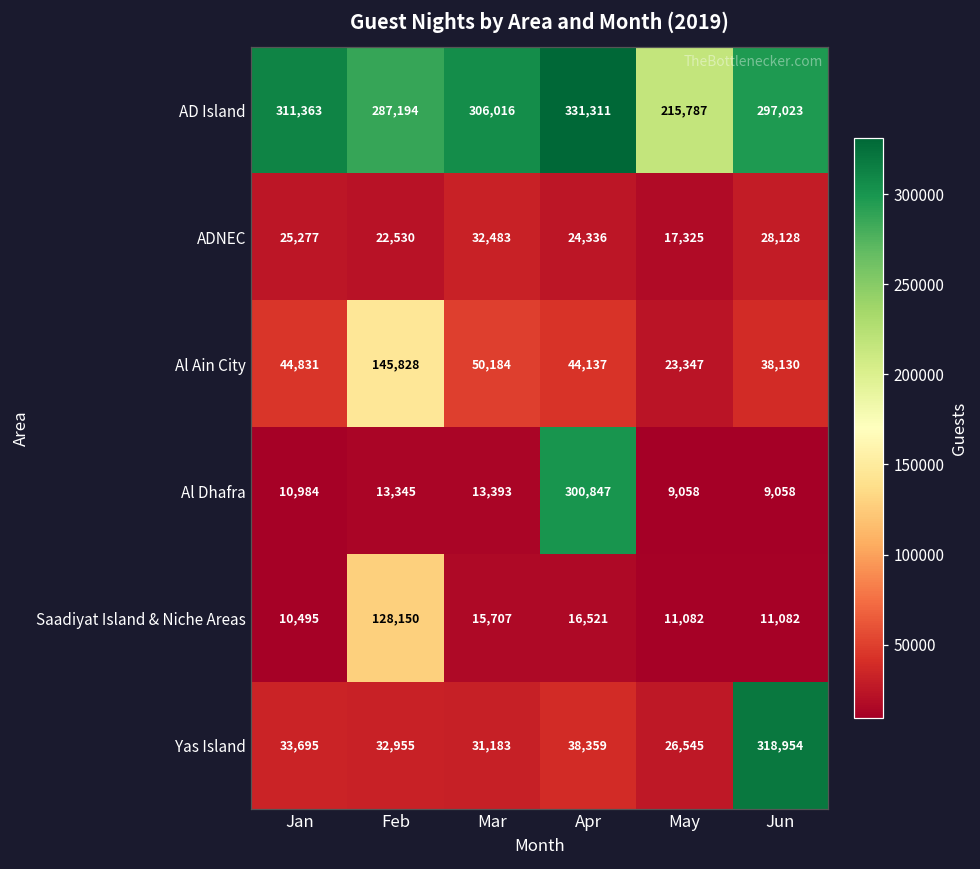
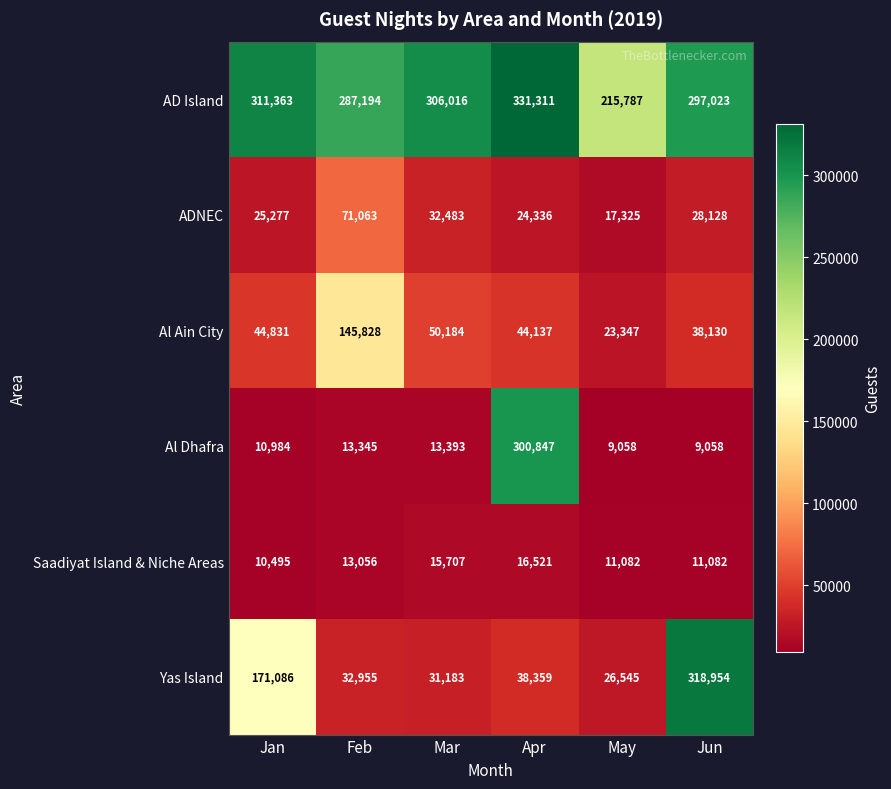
ADNEC, Feb: 22,530 -> 71,063
Saadiyat Island & Niche Areas, Feb: 128,150 -> 13,056
Yas Island, Jan: 33,695 -> 171,086
